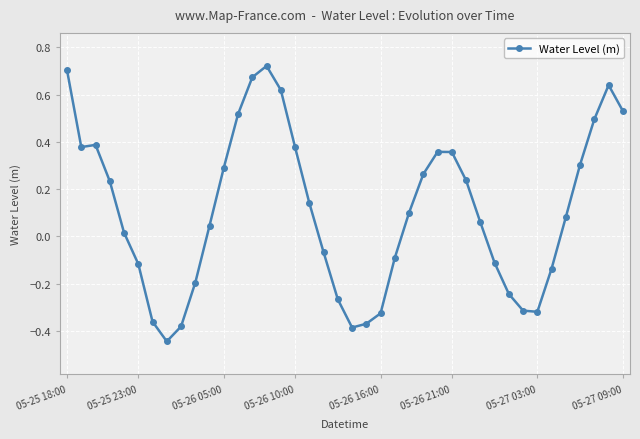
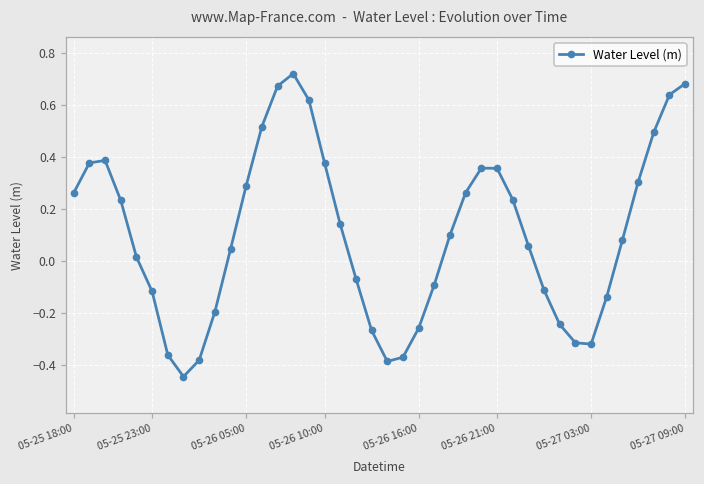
05-25 18:00: 0.70 -> 0.26
05-26 16:00: -0.33 -> -0.26
05-27 09:00: 0.53 -> 0.68
